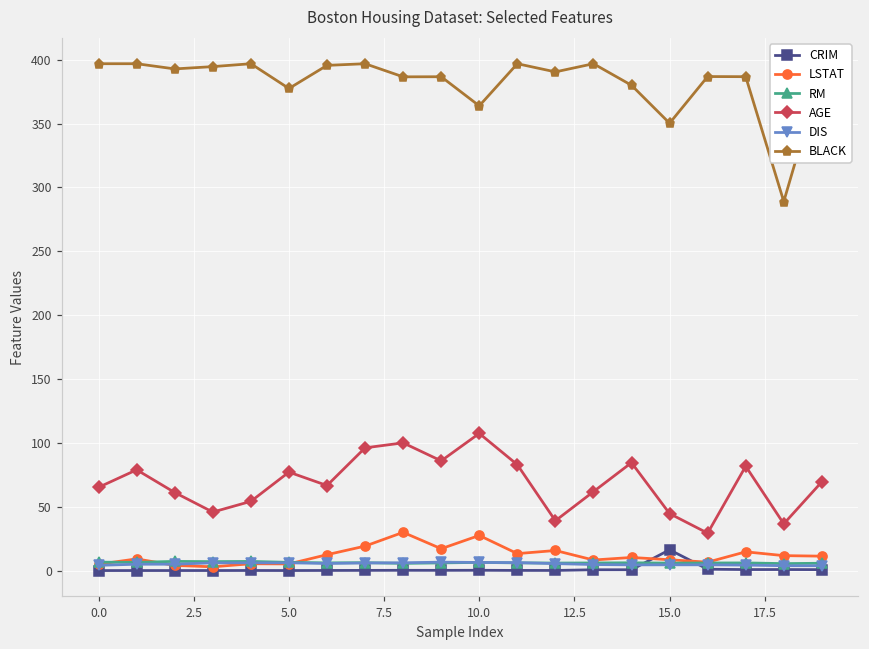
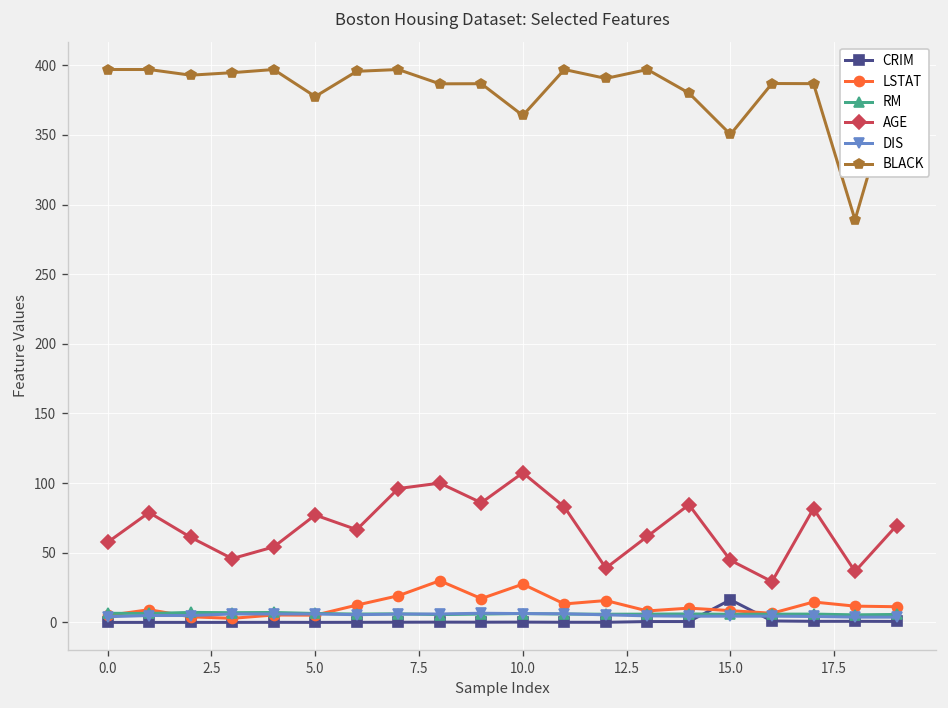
AGE, 0.0: 65 -> 58
